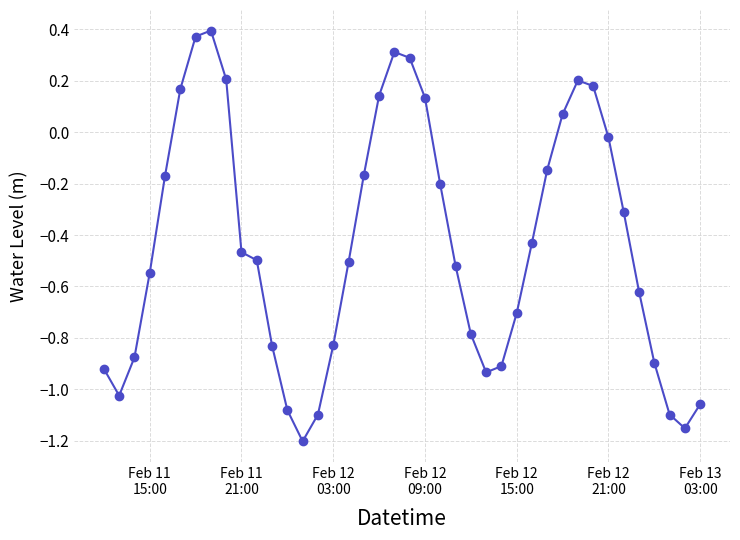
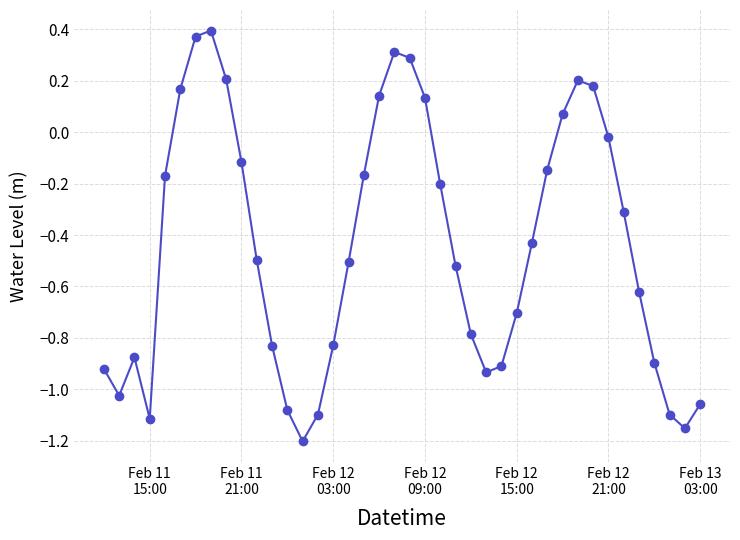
Feb 11 15:00: -0.55 -> -1.12
Feb 11 21:00: -0.47 -> -0.12
